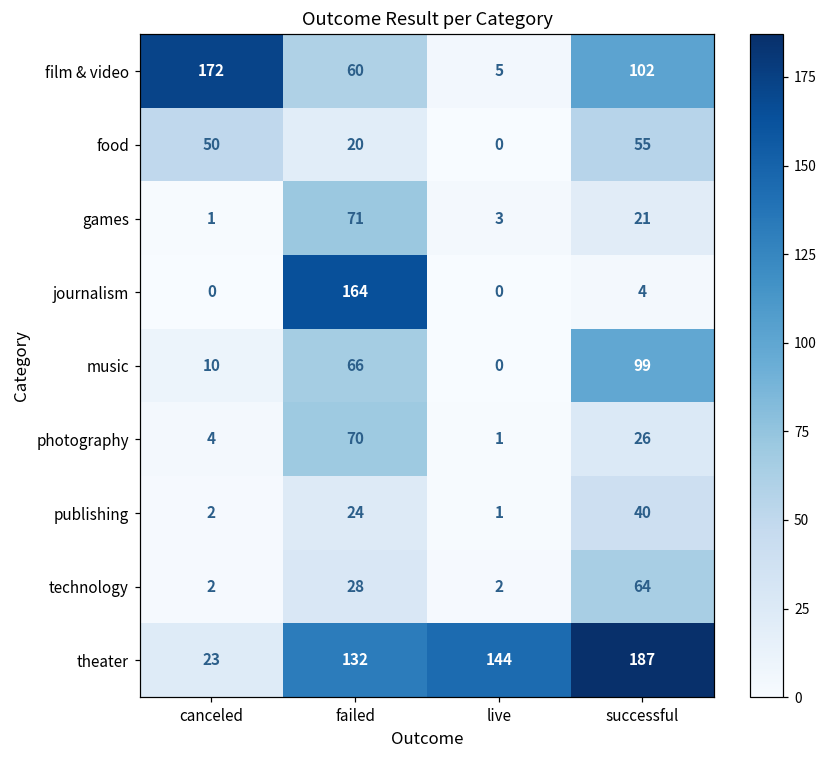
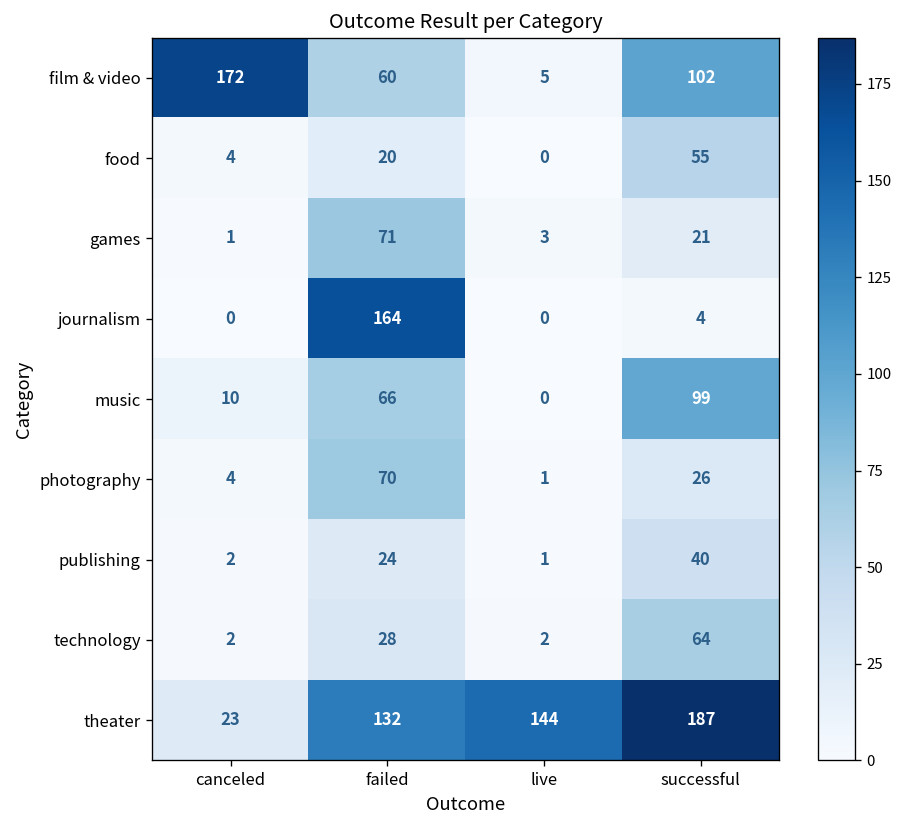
food, canceled: 50 -> 4
